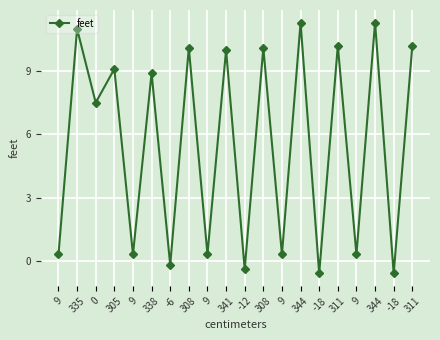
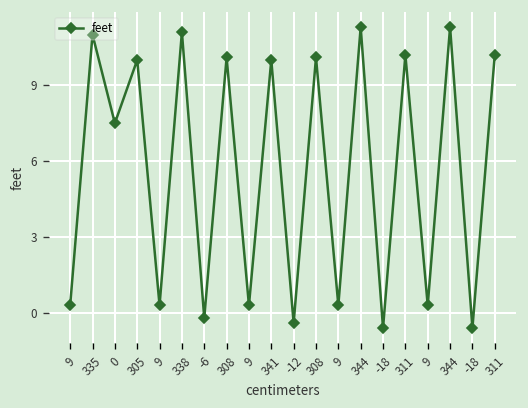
305: 9.1 -> 10.0
338: 8.9 -> 11.1
